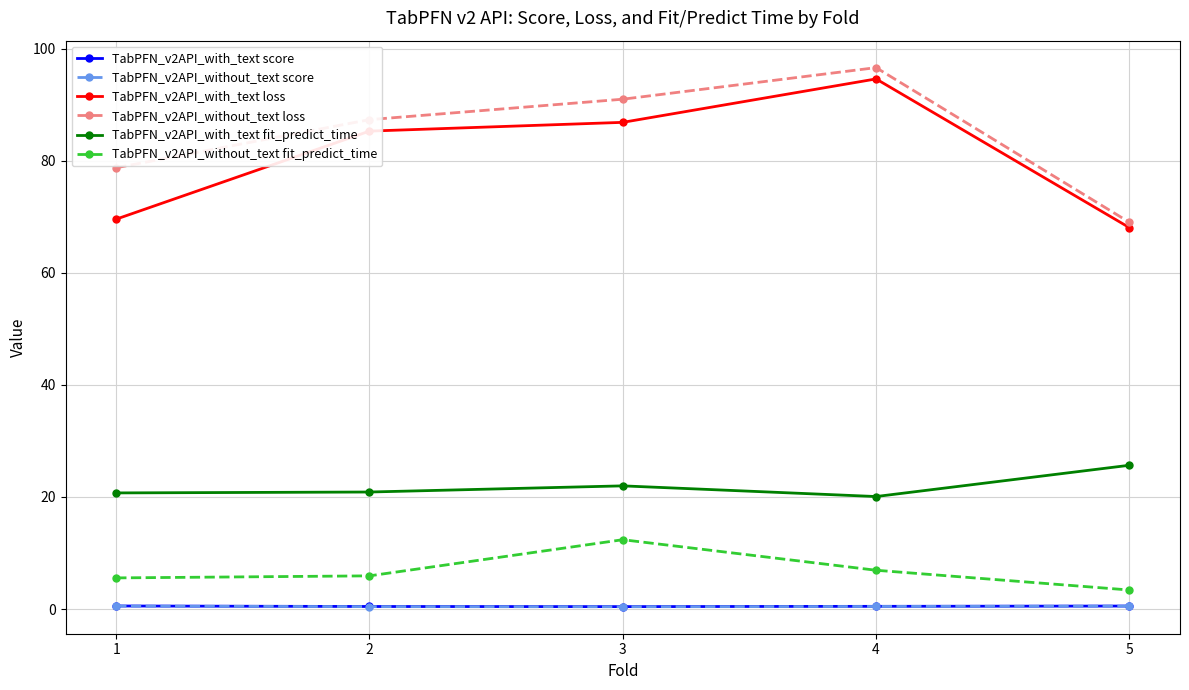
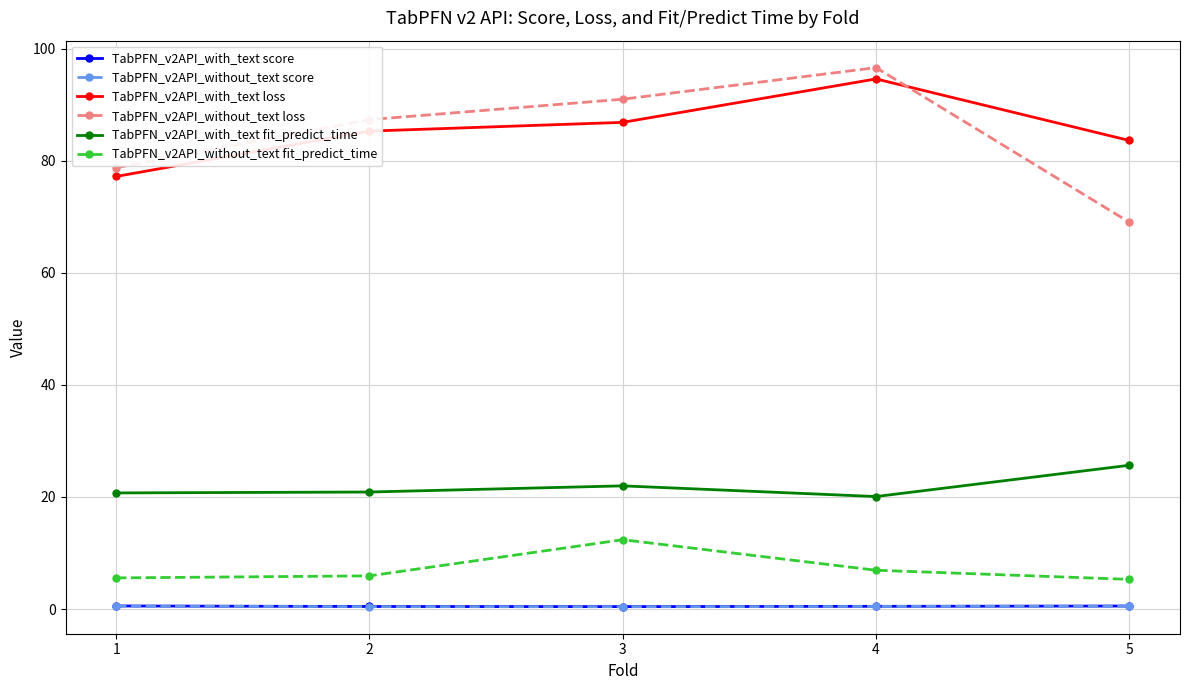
TabPFN_v2API_with_text loss, 1: 70 -> 77
TabPFN_v2API_with_text loss, 5: 68 -> 84
TabPFN_v2API_without_text fit_predict_time, 5: 3 -> 5
